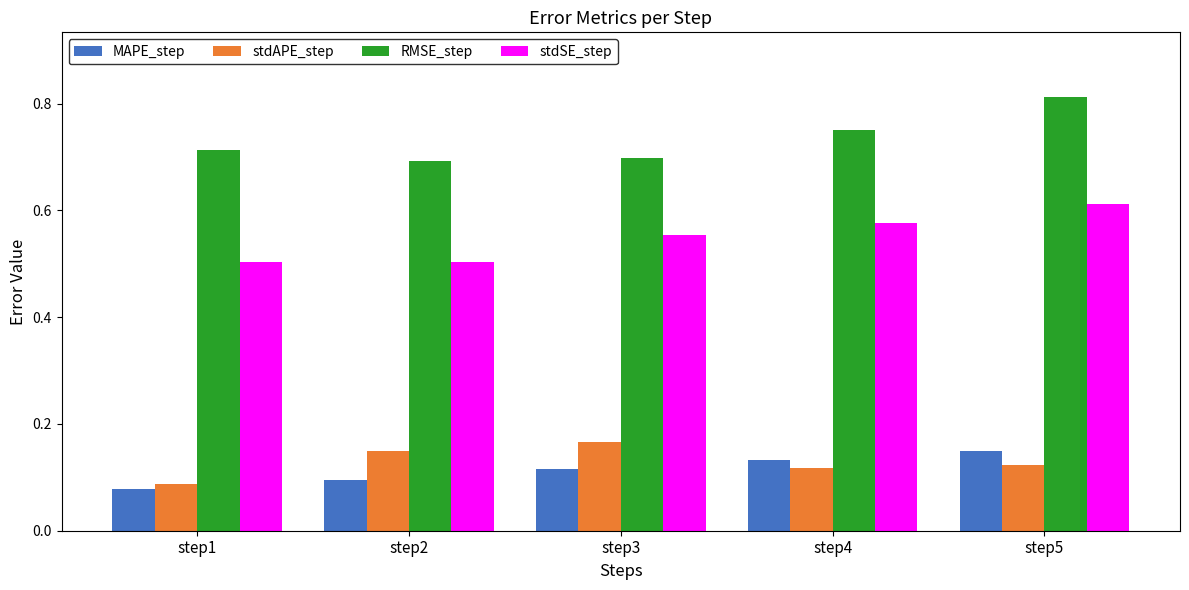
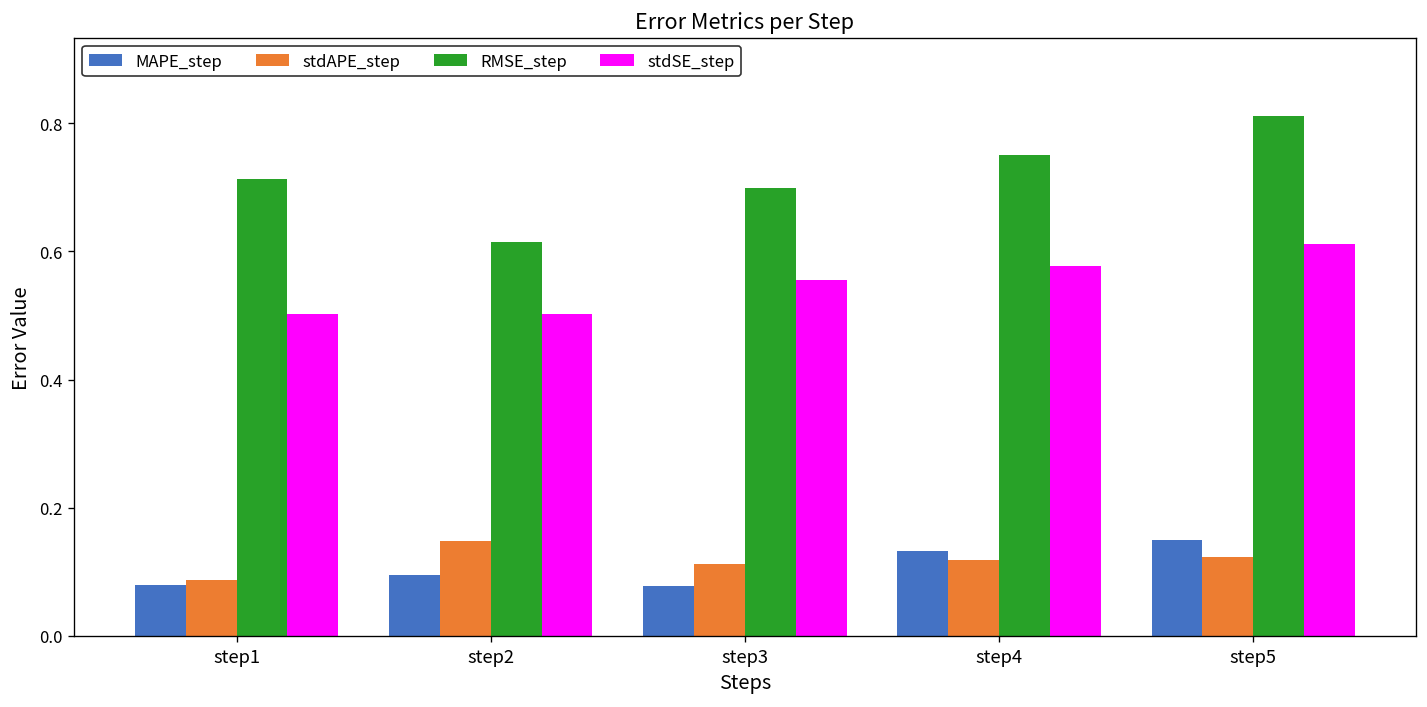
RMSE_step, step2: 0.69 -> 0.61
MAPE_step, step3: 0.12 -> 0.08
stdAPE_step, step3: 0.17 -> 0.11
